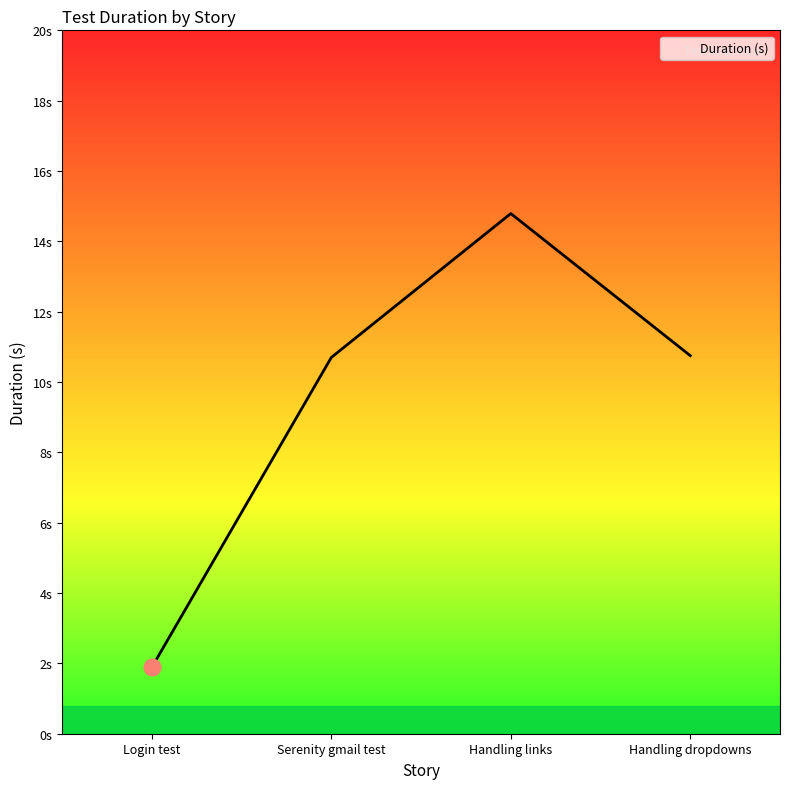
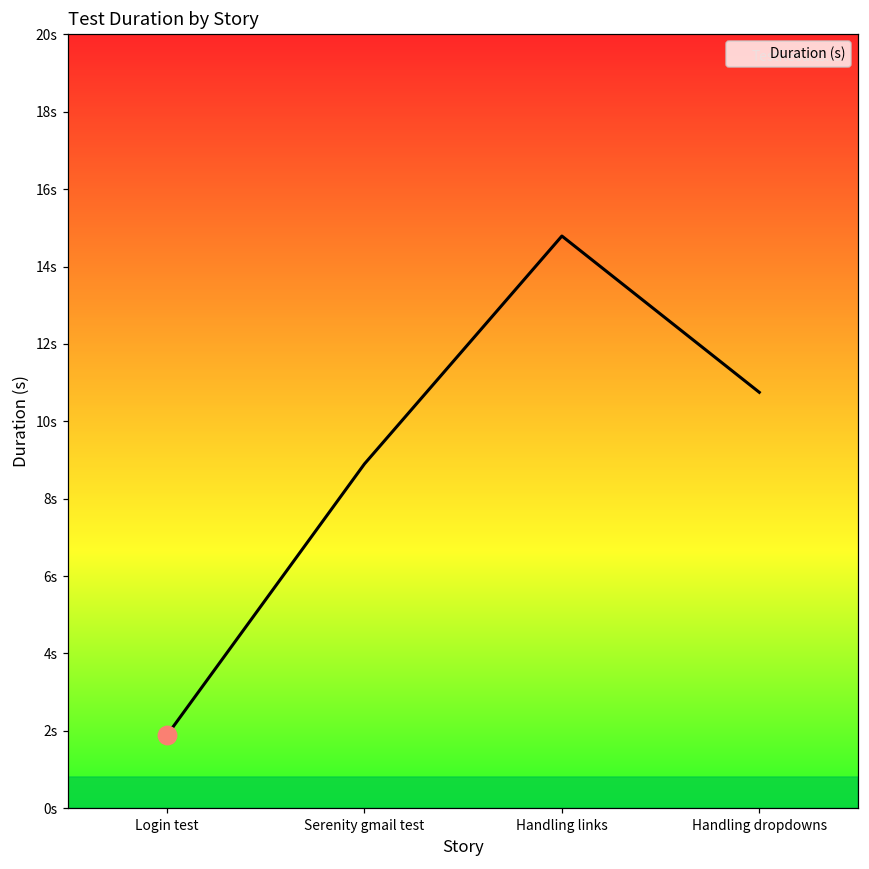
Duration (s), Serenity gmail test: 10.7s -> 8.9s
